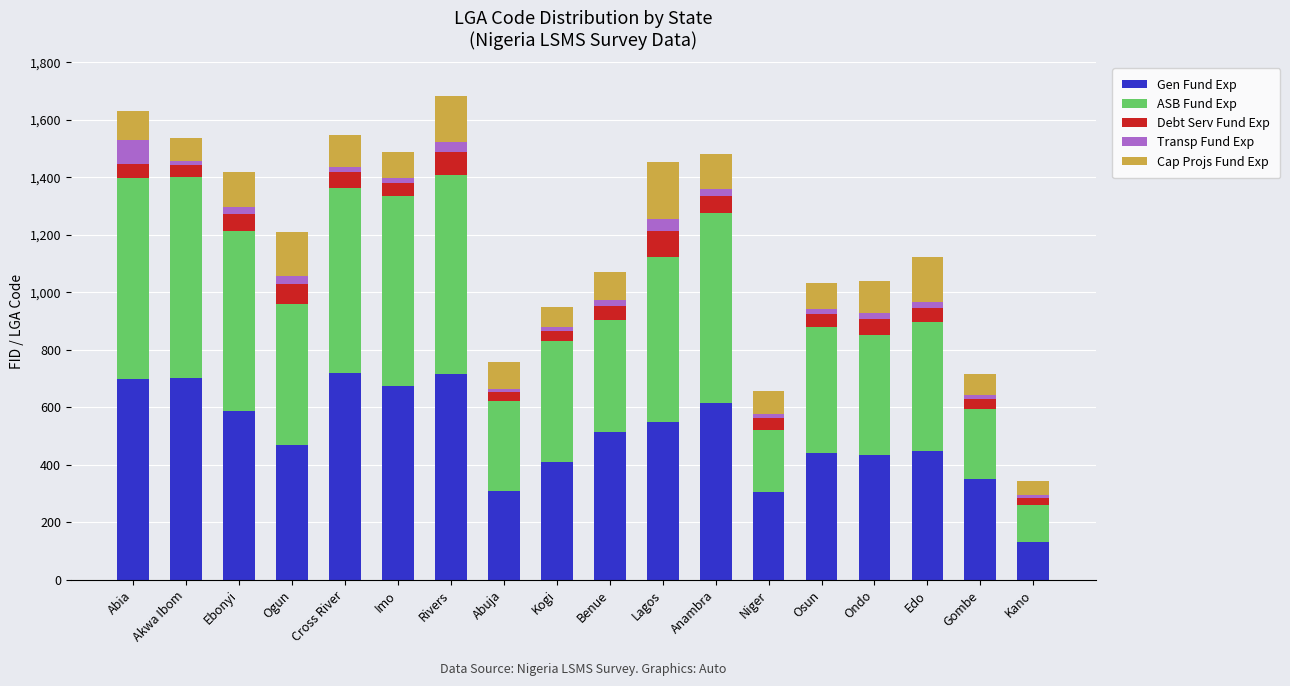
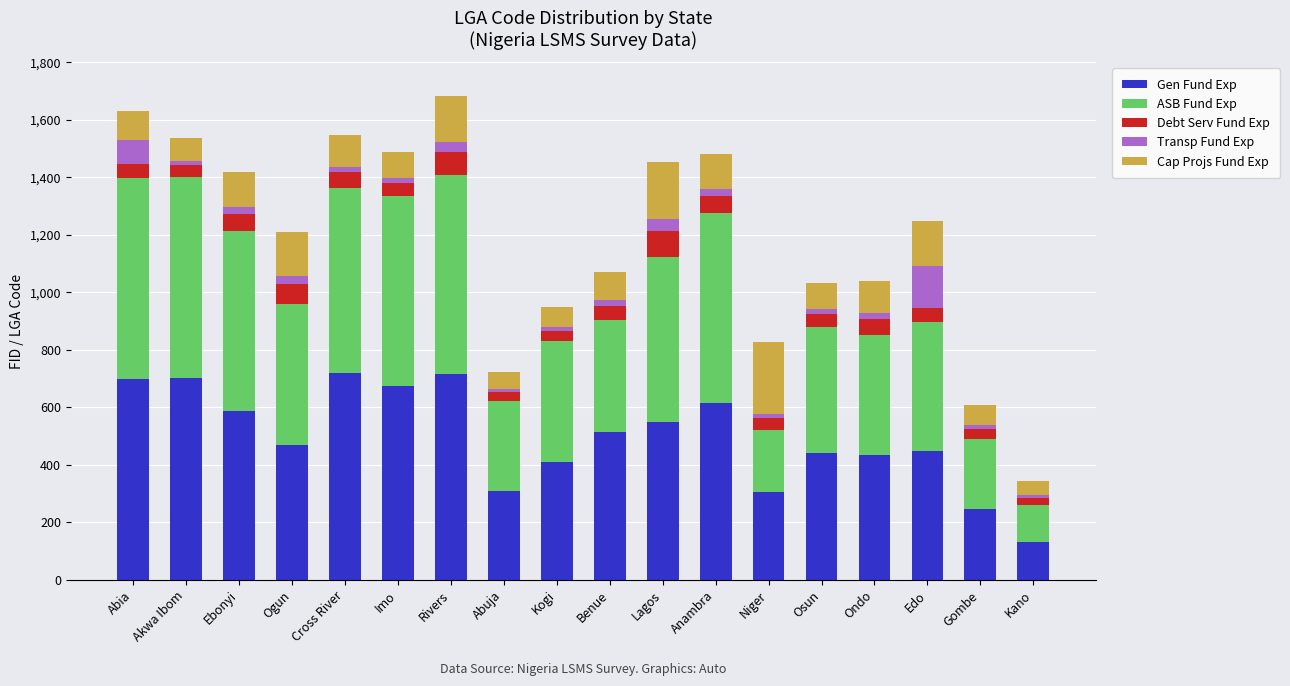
Cap Projs Fund Exp, Abuja: 90 -> 60
Cap Projs Fund Exp, Niger: 80 -> 250
Transp Fund Exp, Edo: 20 -> 150
Gen Fund Exp, Gombe: 350 -> 250
